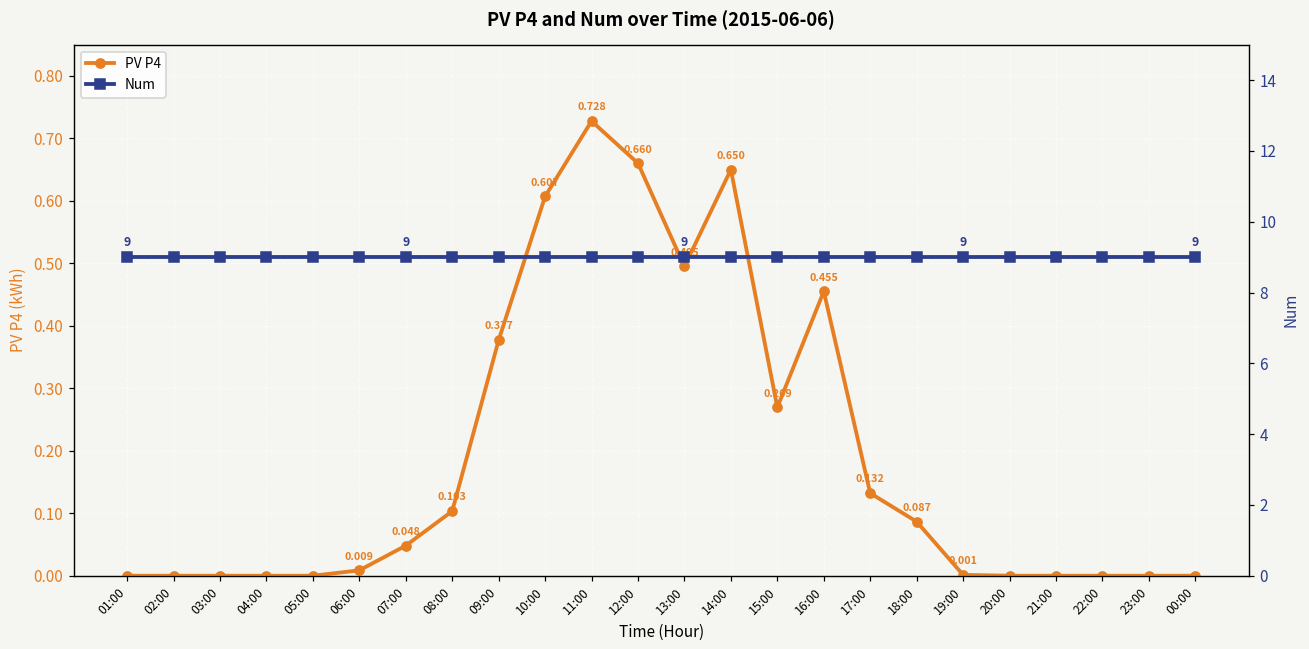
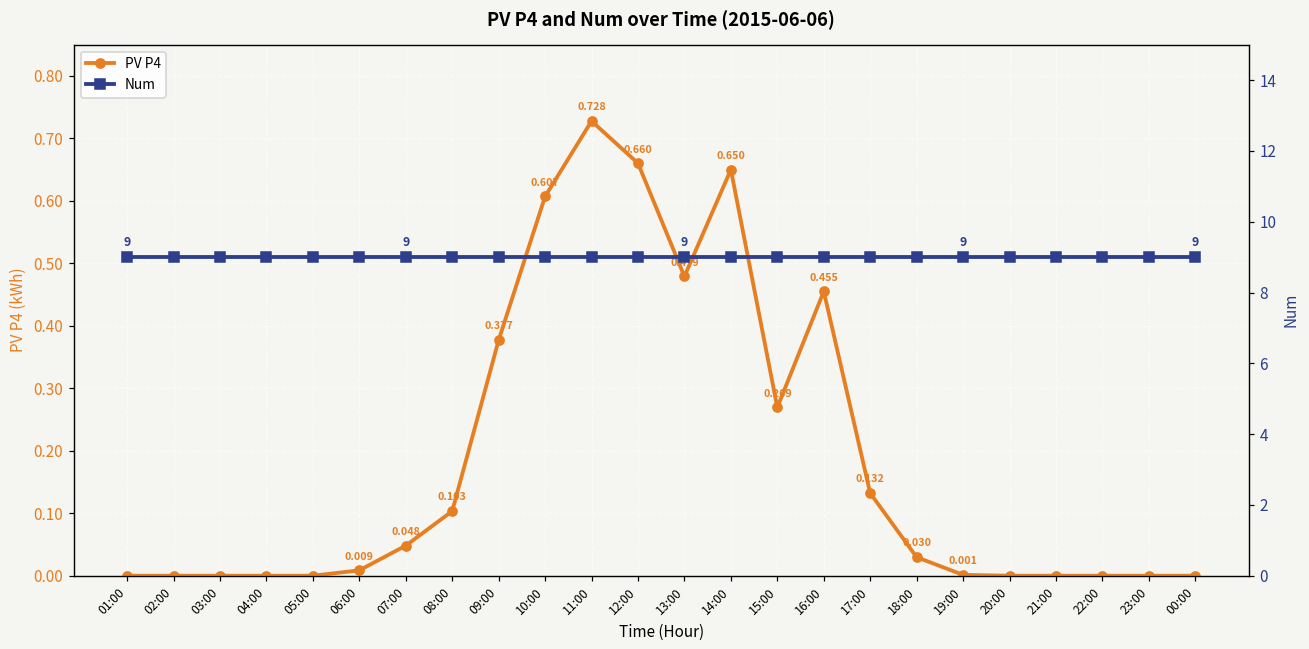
PV P4, 13:00: 0.495 -> 0.479
PV P4, 18:00: 0.087 -> 0.030
